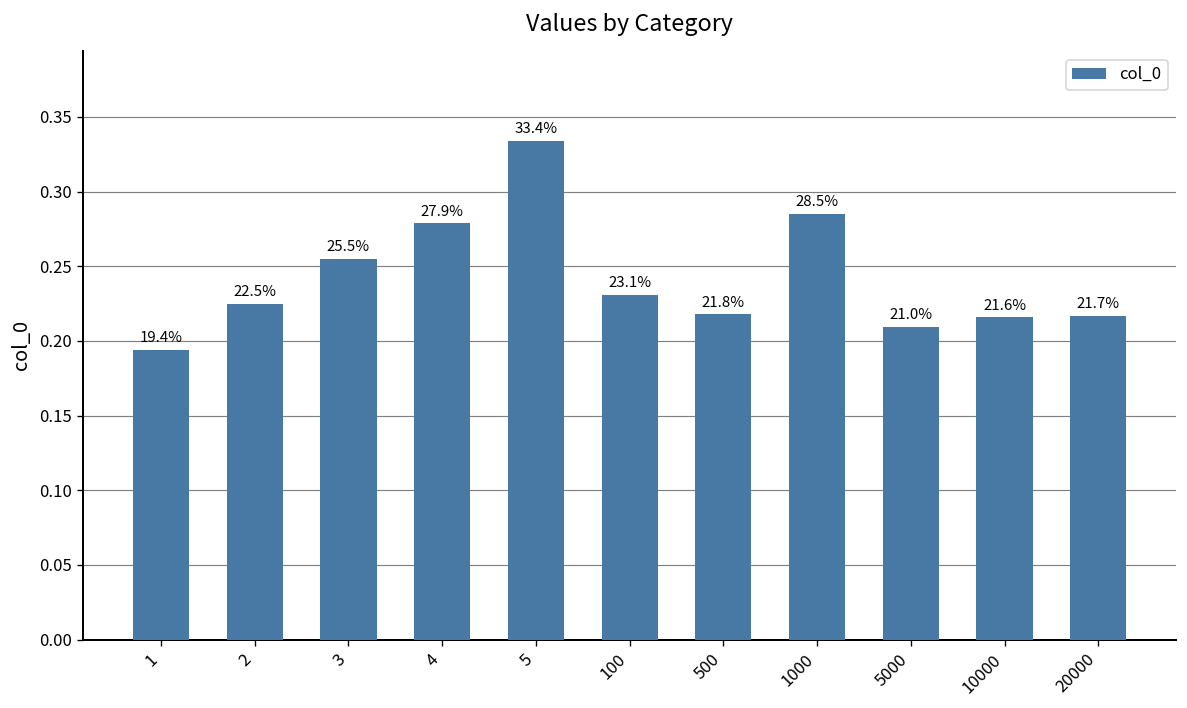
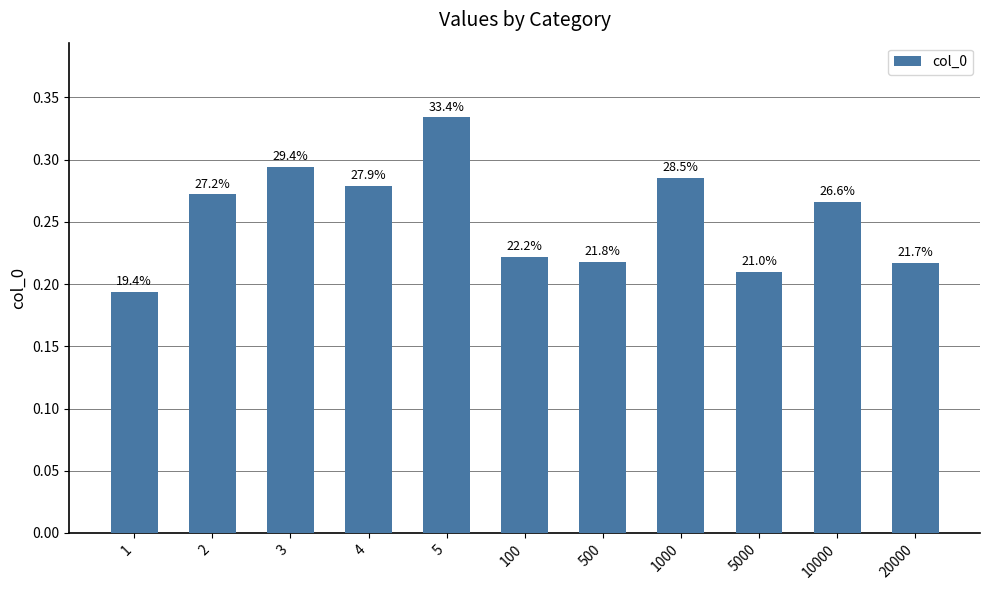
2: 22.5% -> 27.2%
3: 25.5% -> 29.4%
100: 23.1% -> 22.2%
10000: 21.6% -> 26.6%
